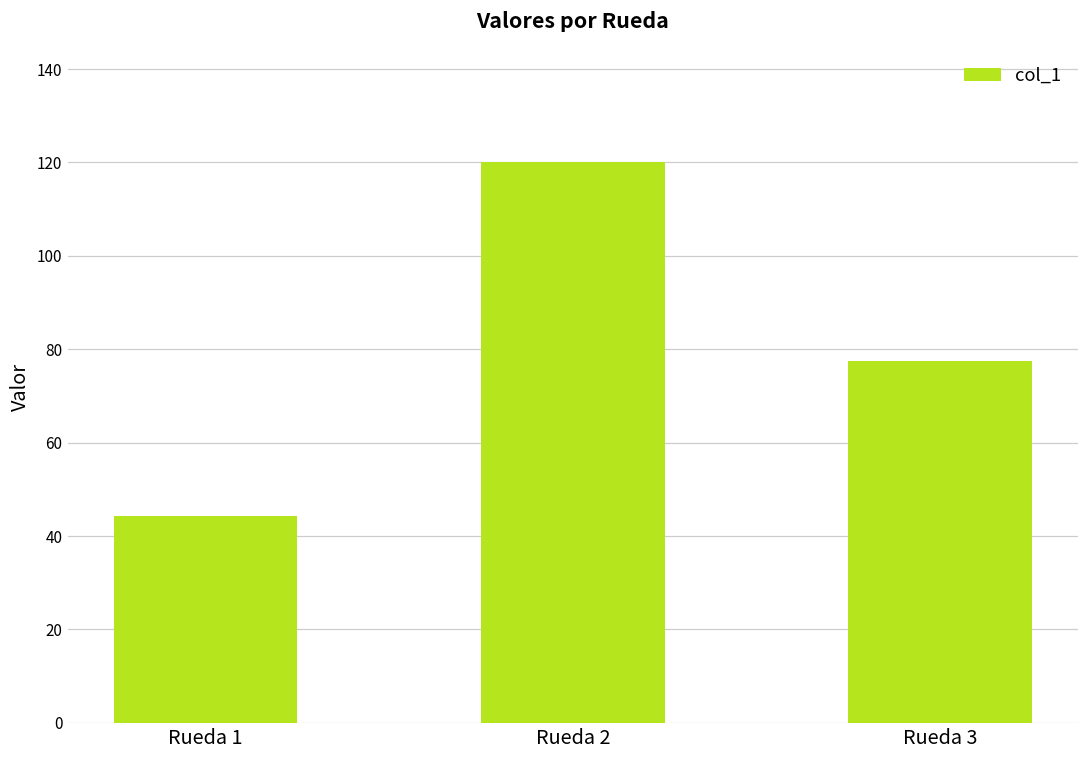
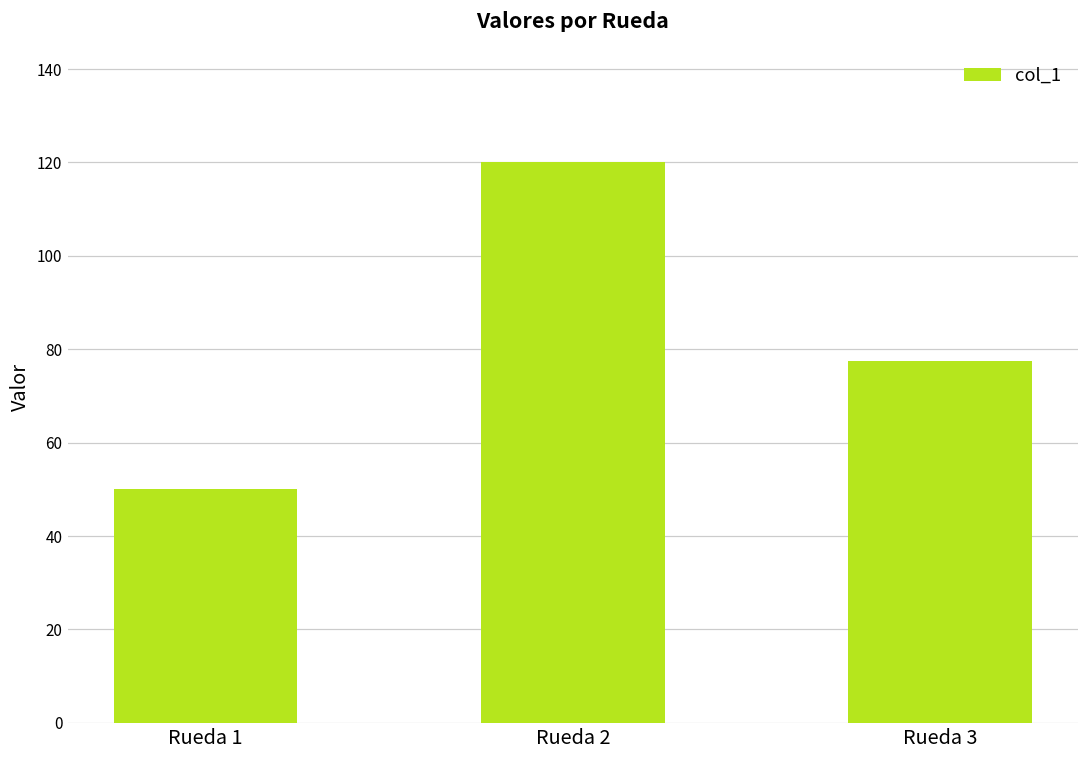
Rueda 1: 44 -> 50
